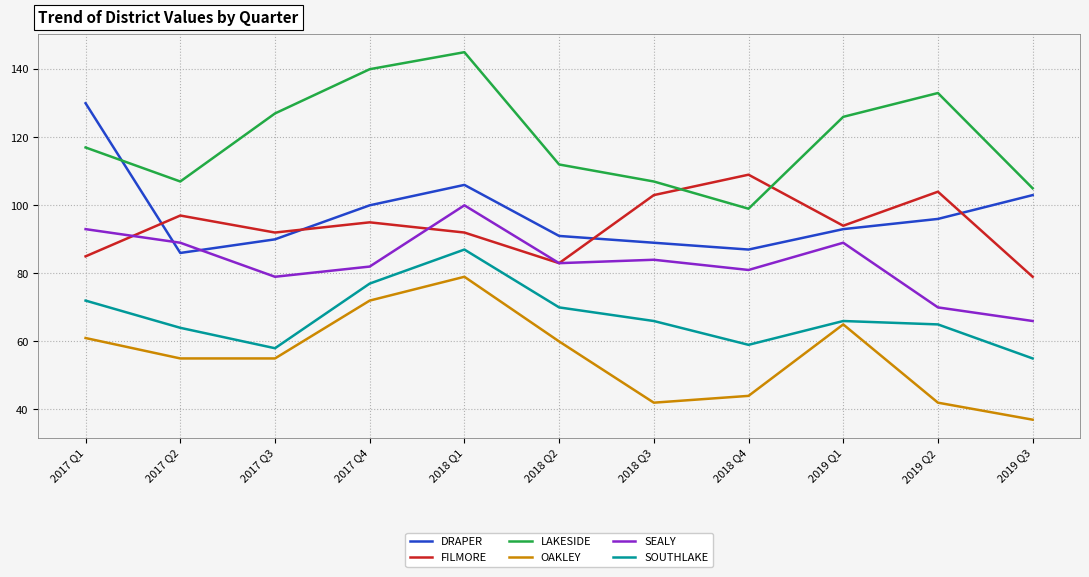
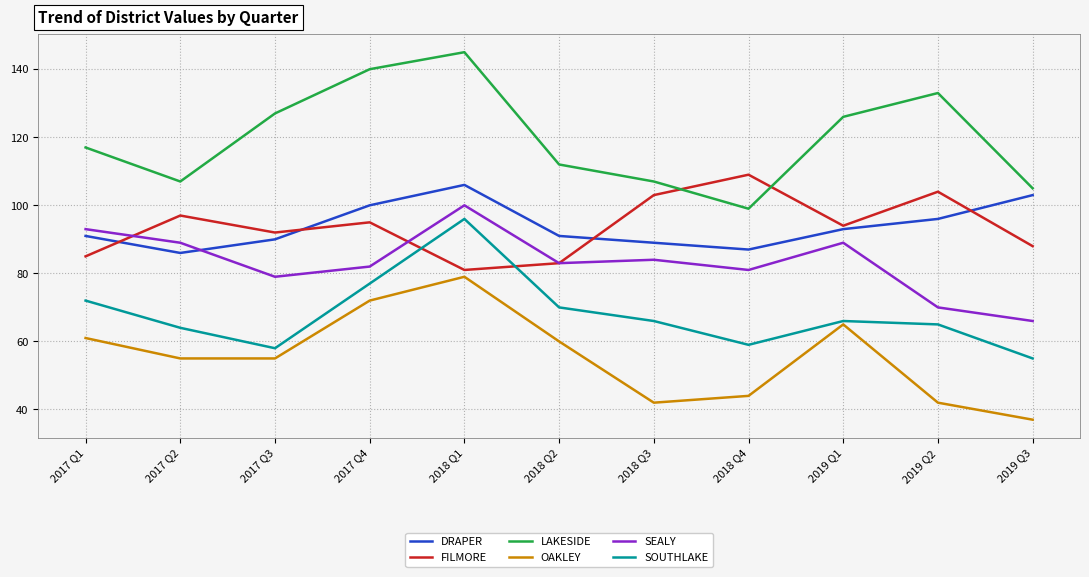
DRAPER, 2017 Q1: 130 -> 91
FILMORE, 2018 Q1: 92 -> 81
SOUTHLAKE, 2018 Q1: 87 -> 96
FILMORE, 2019 Q3: 79 -> 88
